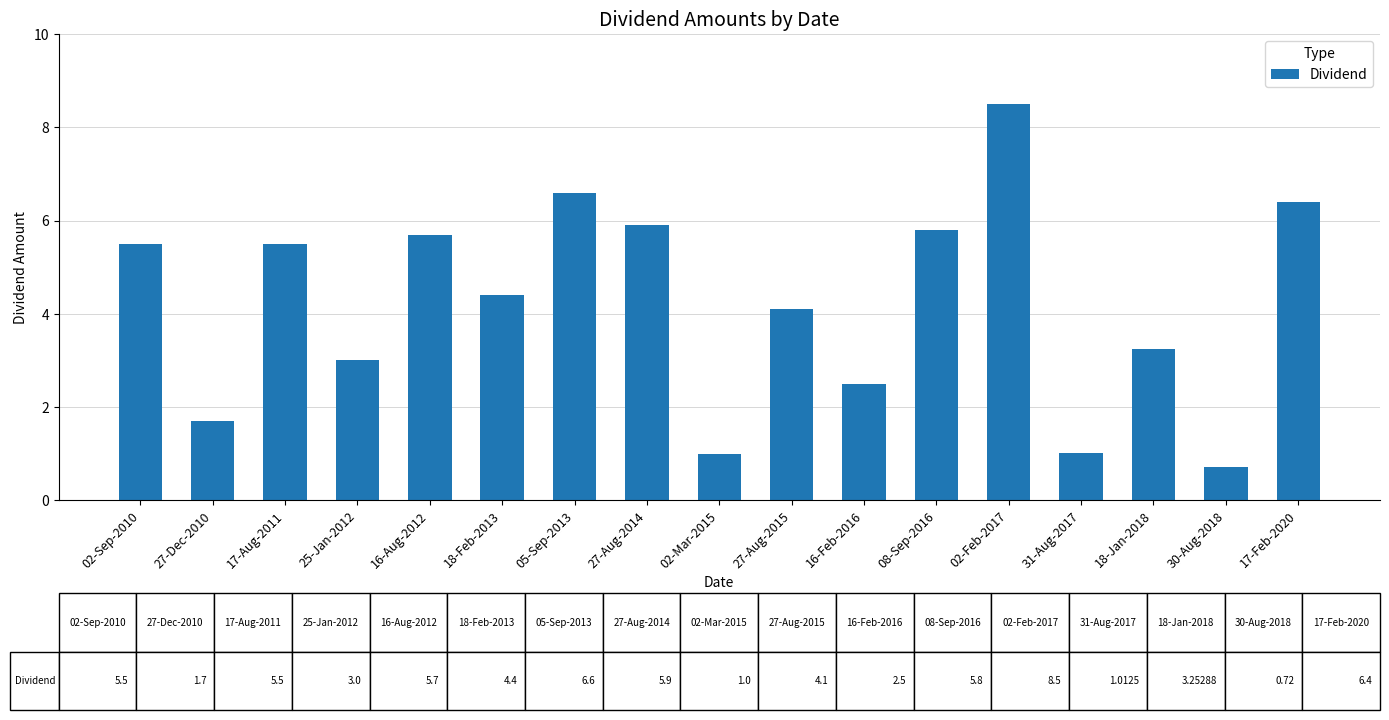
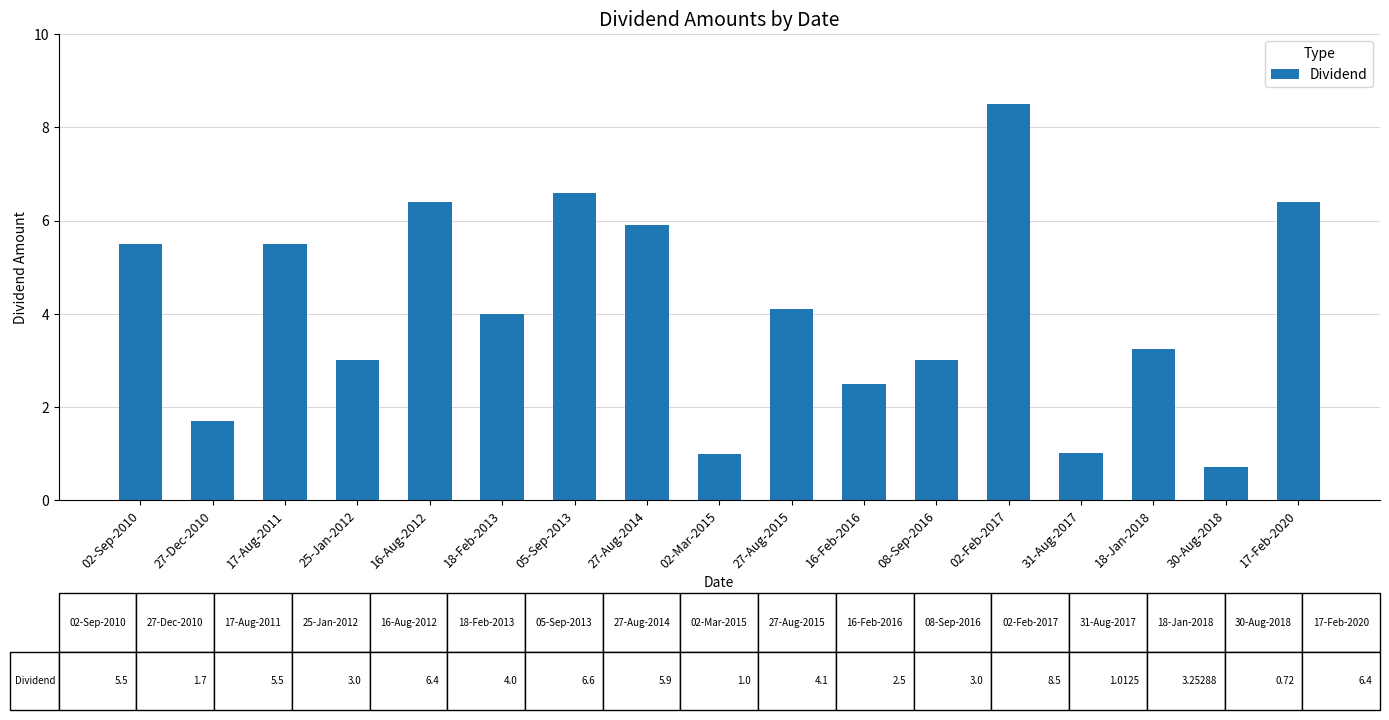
16-Aug-2012: 5.7 -> 6.4
18-Feb-2013: 4.4 -> 4.0
08-Sep-2016: 5.8 -> 3.0
